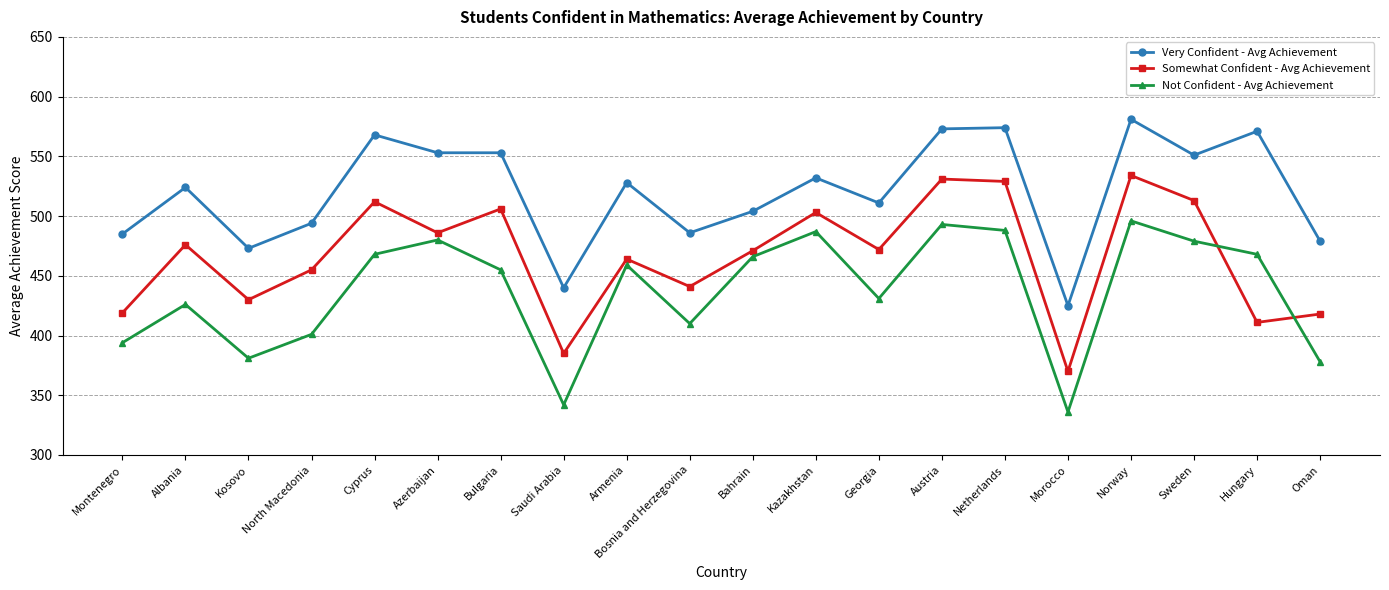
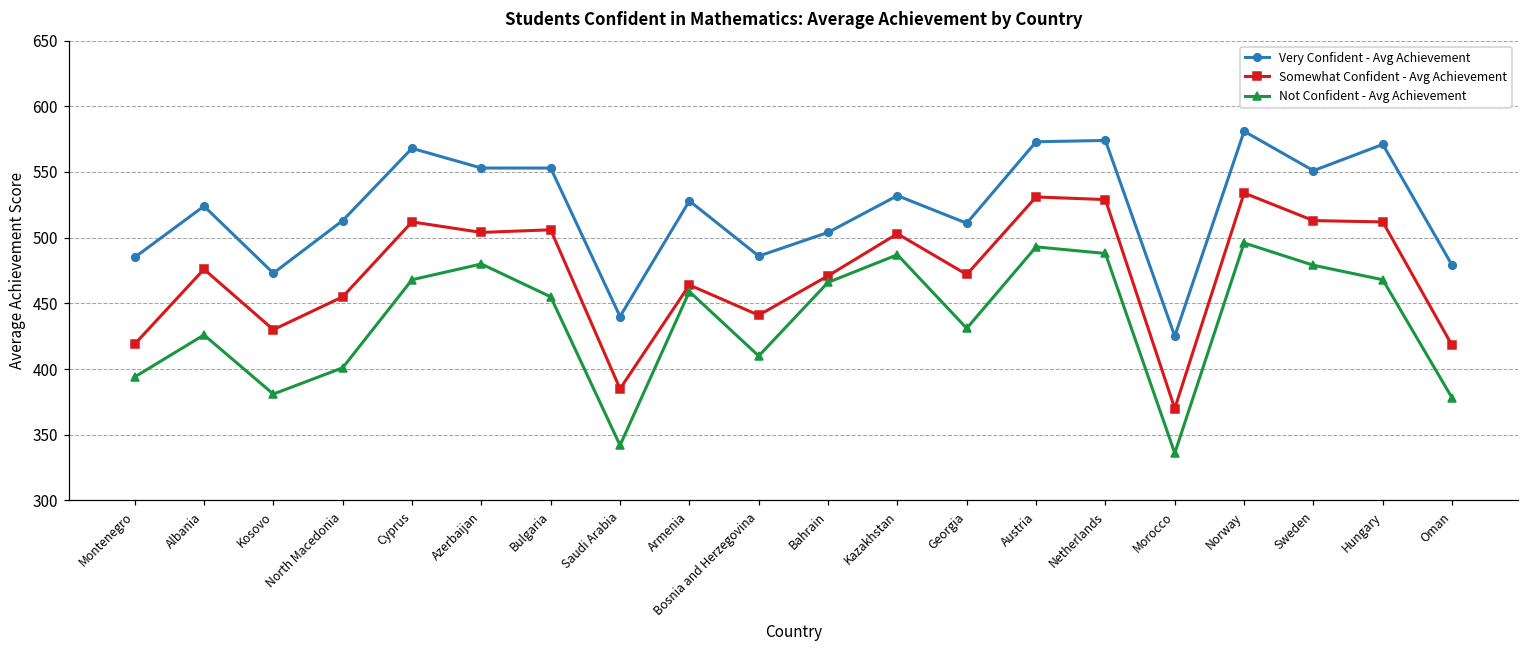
Very Confident - Avg Achievement, North Macedonia: 494 -> 513
Somewhat Confident - Avg Achievement, Azerbaijan: 486 -> 504
Somewhat Confident - Avg Achievement, Hungary: 411 -> 512
